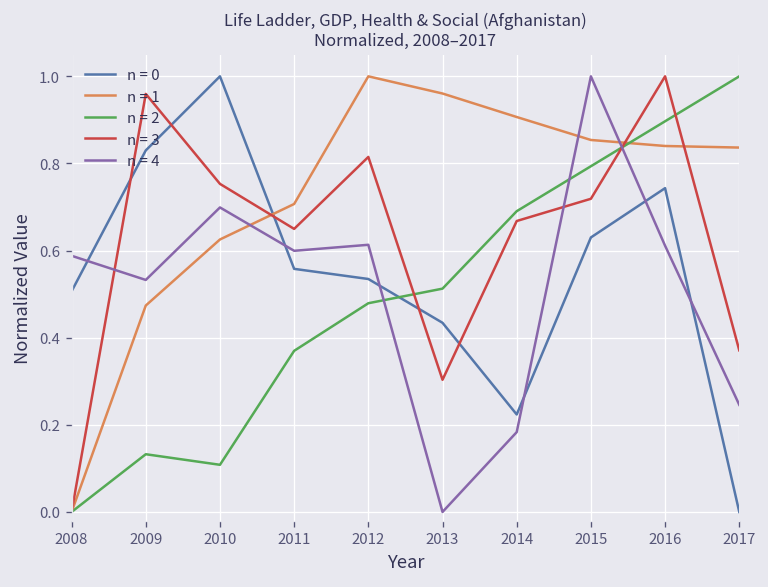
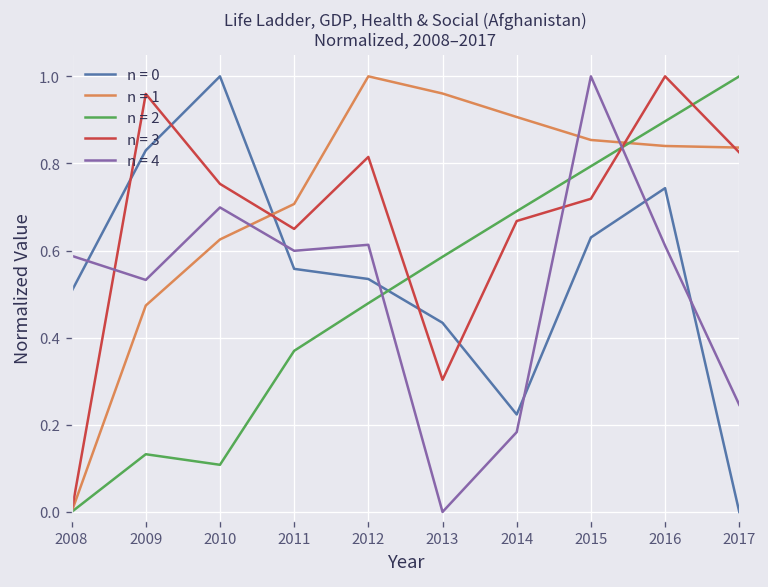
n = 2, 2013: 0.51 -> 0.59
n = 3, 2017: 0.37 -> 0.83
